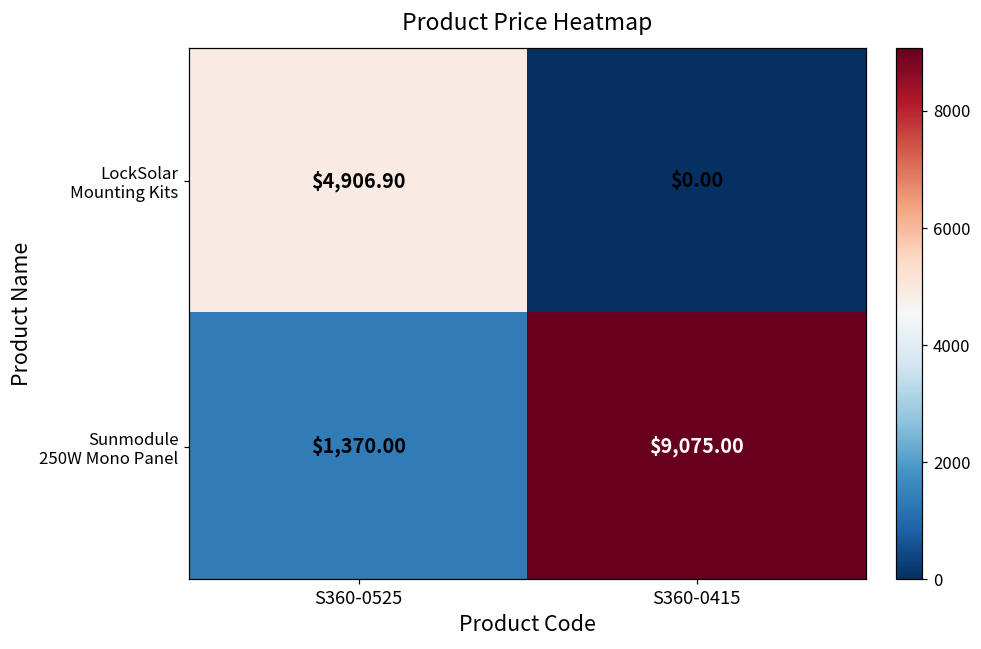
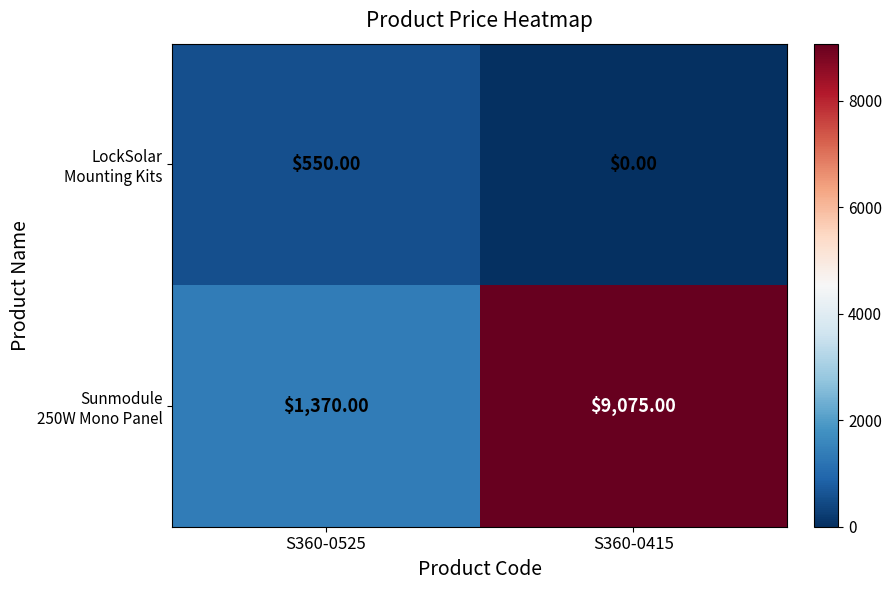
LockSolar Mounting Kits, S360-0525: $4,906.90 -> $550.00
